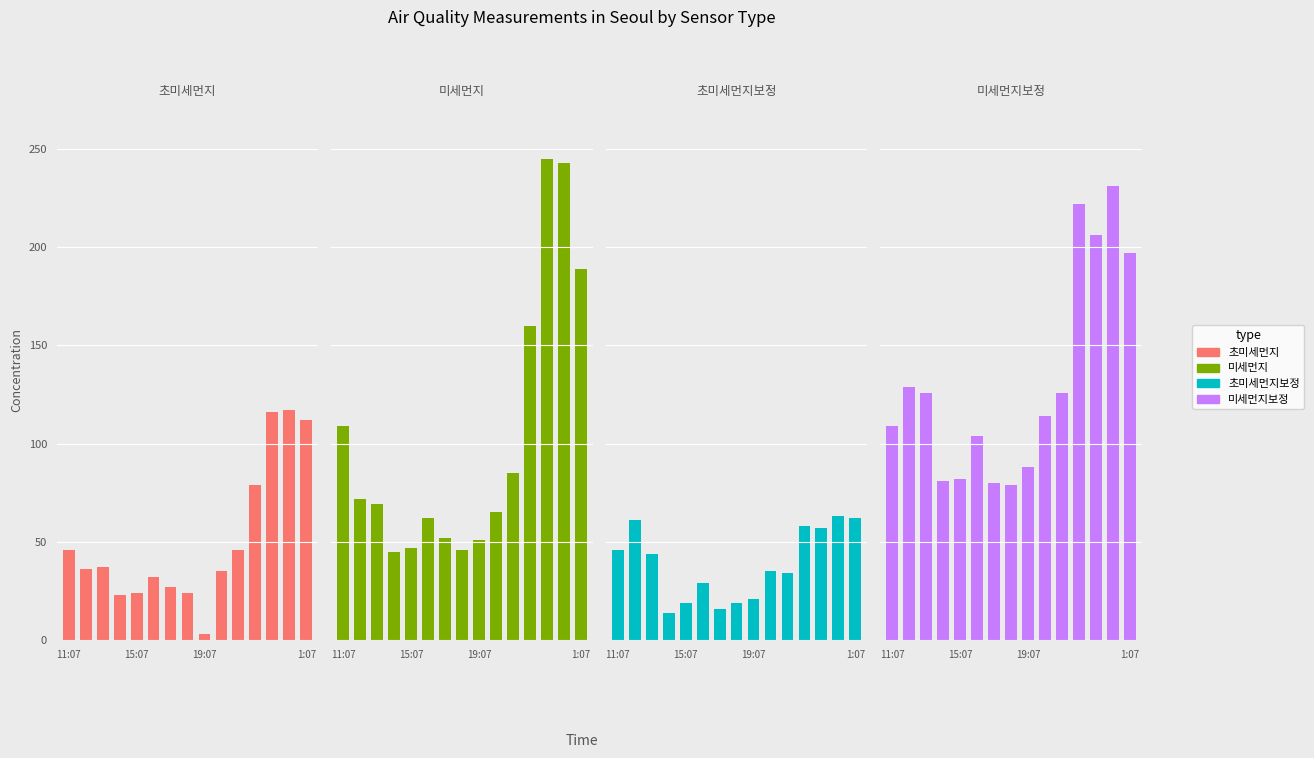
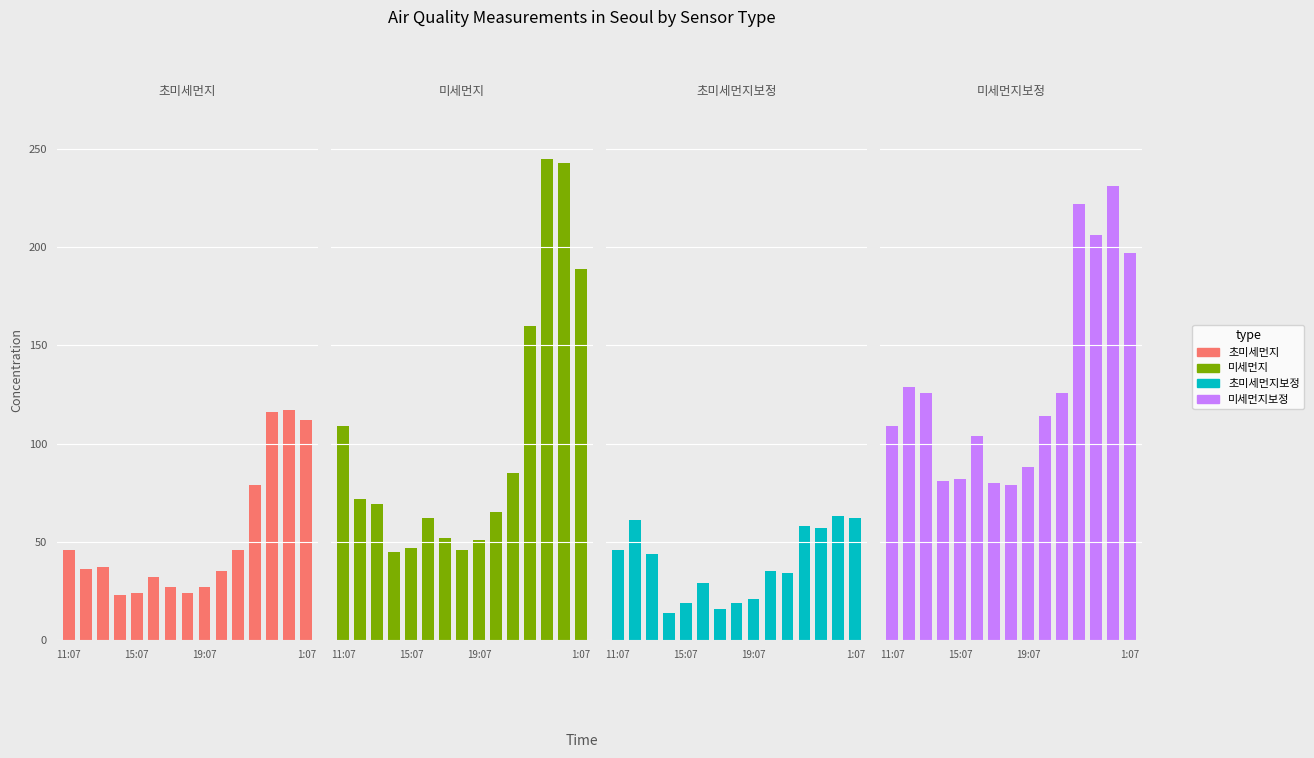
초미세먼지, 19:07: 3 -> 27
